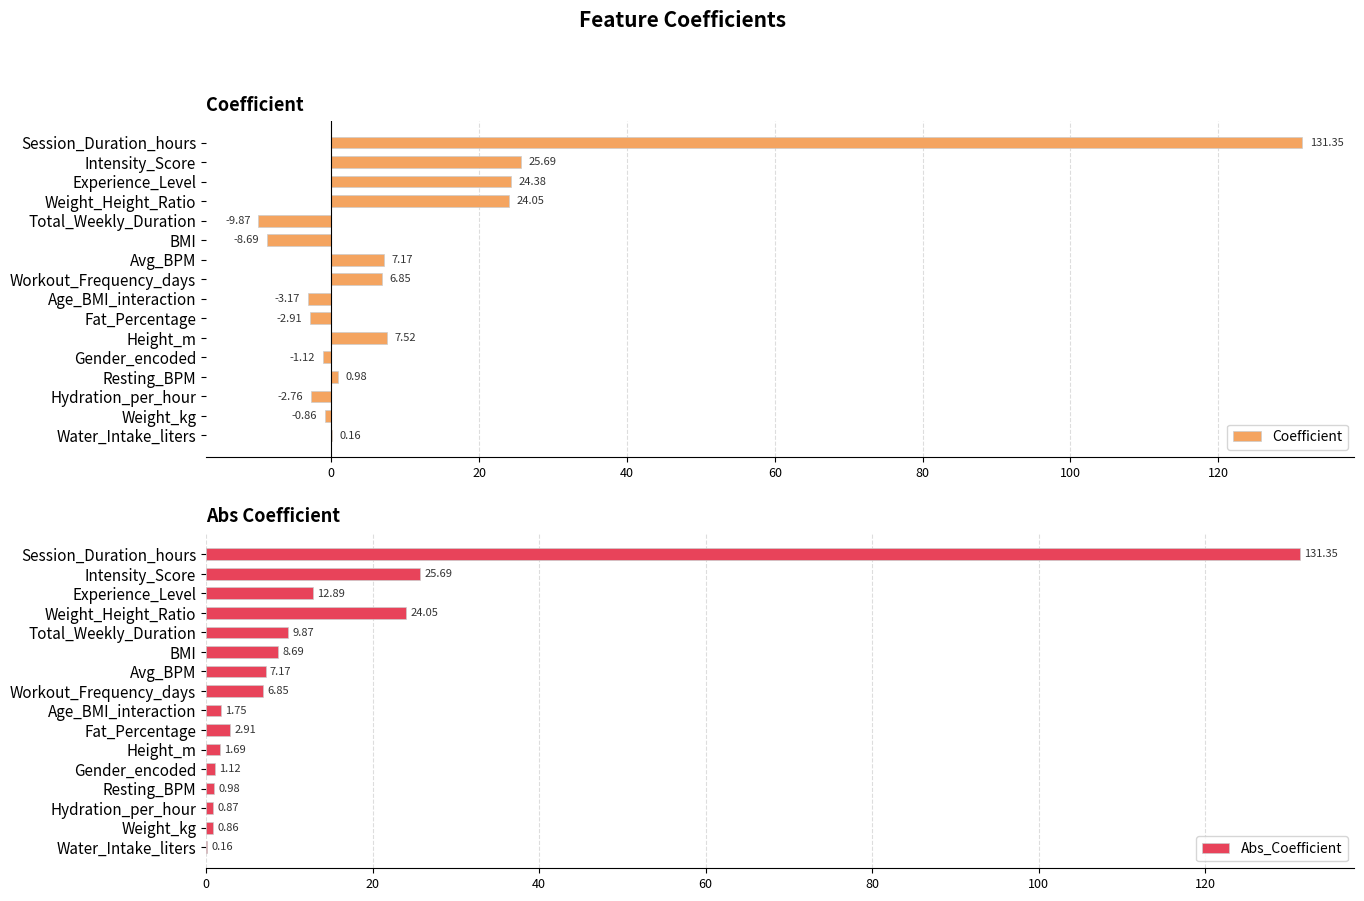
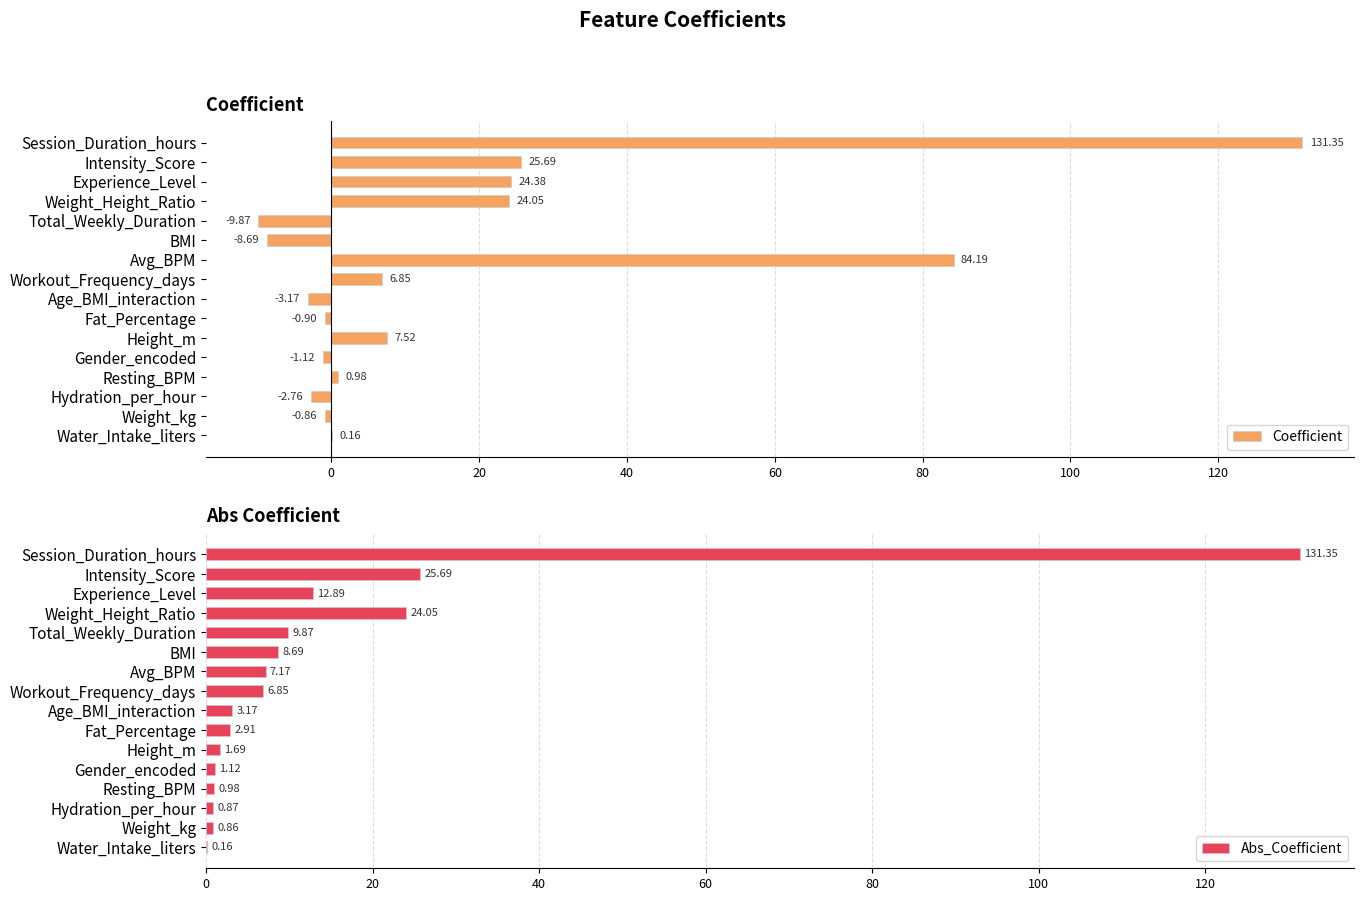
Coefficient, Avg_BPM: 7.17 -> 84.19
Coefficient, Fat_Percentage: -2.91 -> -0.90
Abs Coefficient, Age_BMI_interaction: 1.75 -> 3.17
